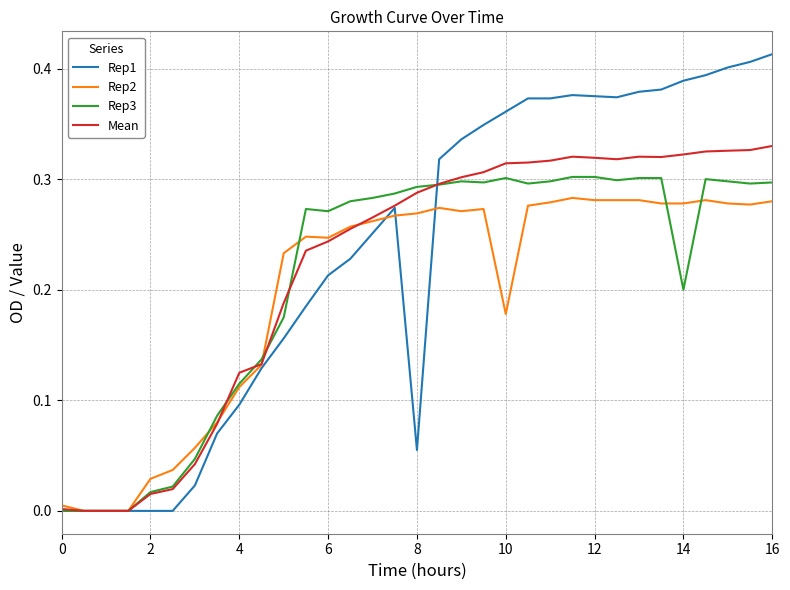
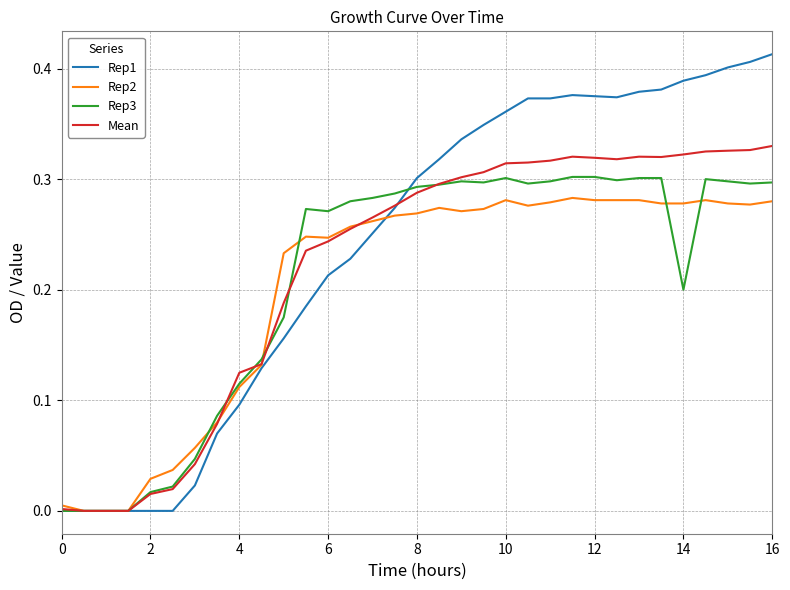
Rep1, 8: 0.055 -> 0.301
Rep2, 10: 0.178 -> 0.281
